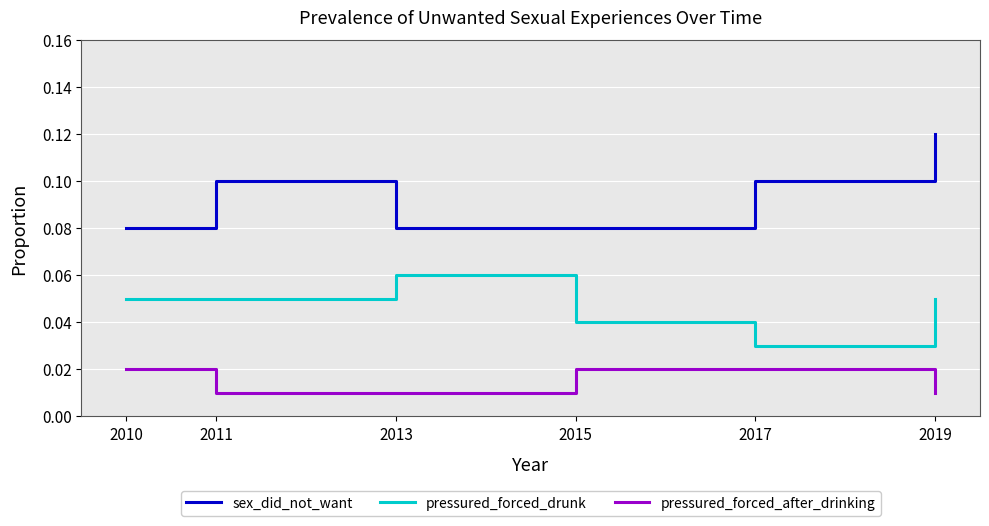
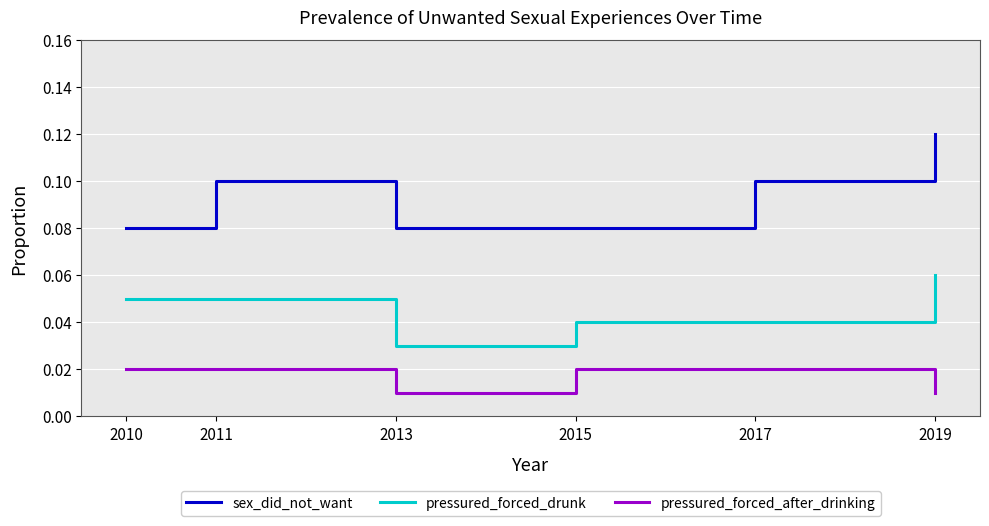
pressured_forced_after_drinking, 2011: 0.01 -> 0.02
pressured_forced_drunk, 2013: 0.06 -> 0.03
pressured_forced_drunk, 2017: 0.03 -> 0.04
pressured_forced_drunk, 2019: 0.05 -> 0.06
